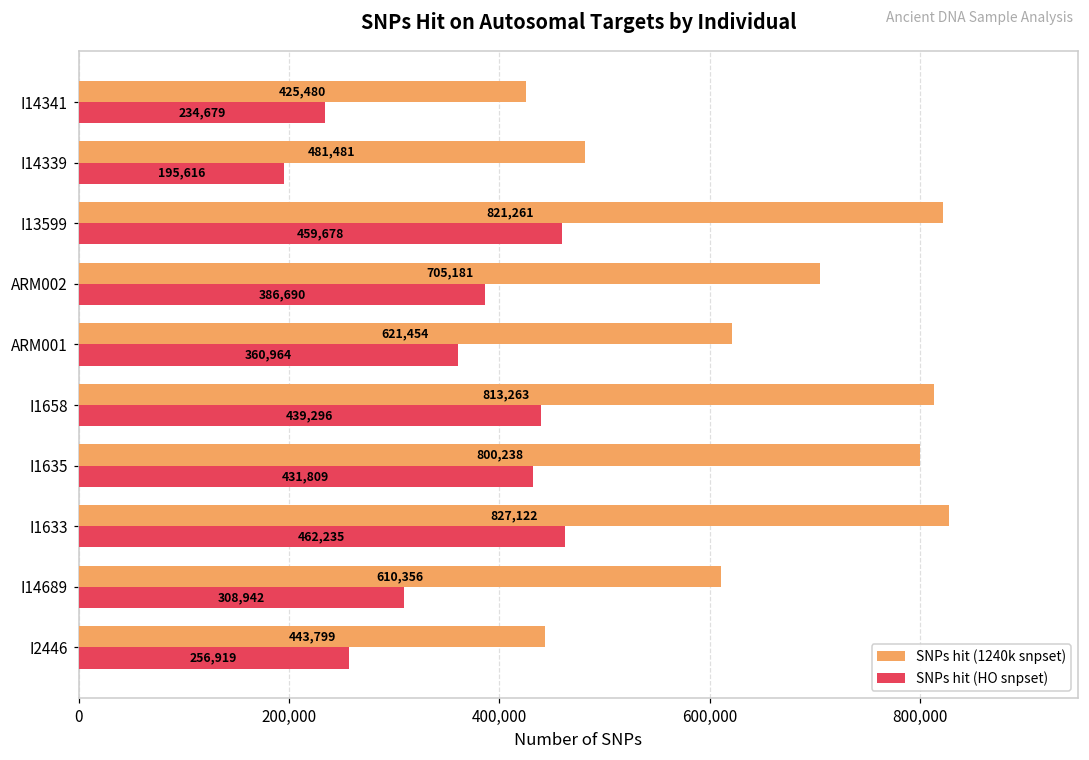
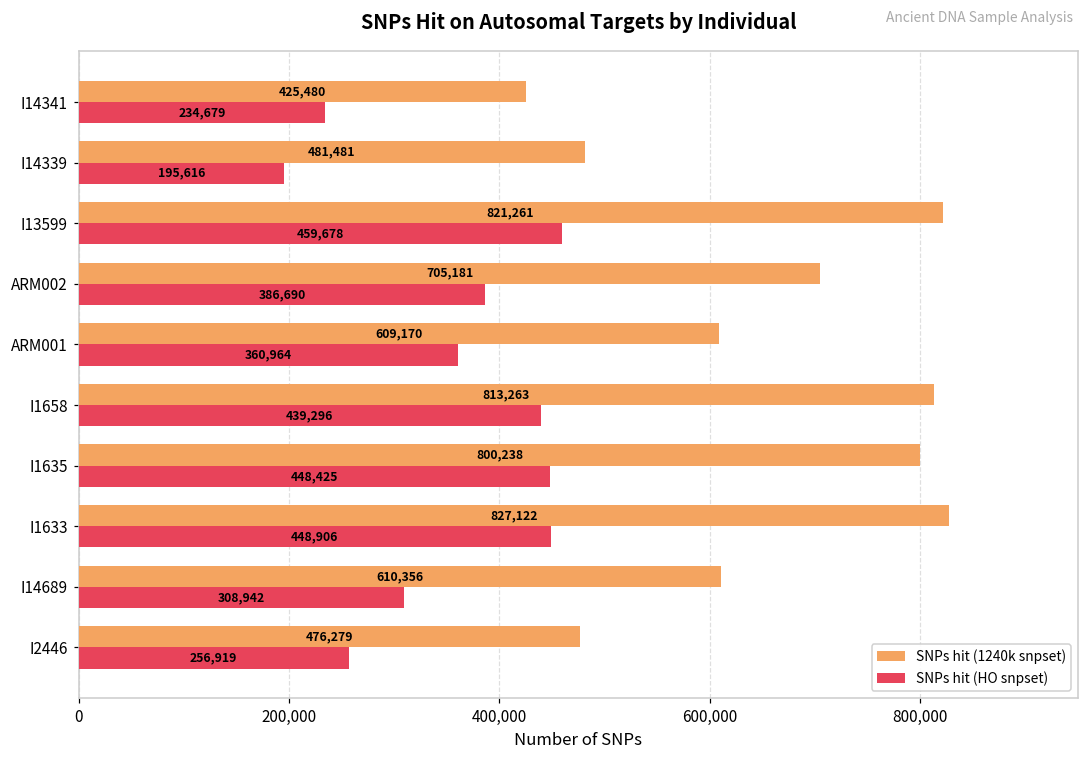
SNPs hit (1240k snpset), ARM001: 621,454 -> 609,170
SNPs hit (HO snpset), I1635: 431,809 -> 448,425
SNPs hit (HO snpset), I1633: 462,235 -> 448,906
SNPs hit (1240k snpset), I2446: 443,799 -> 476,279
